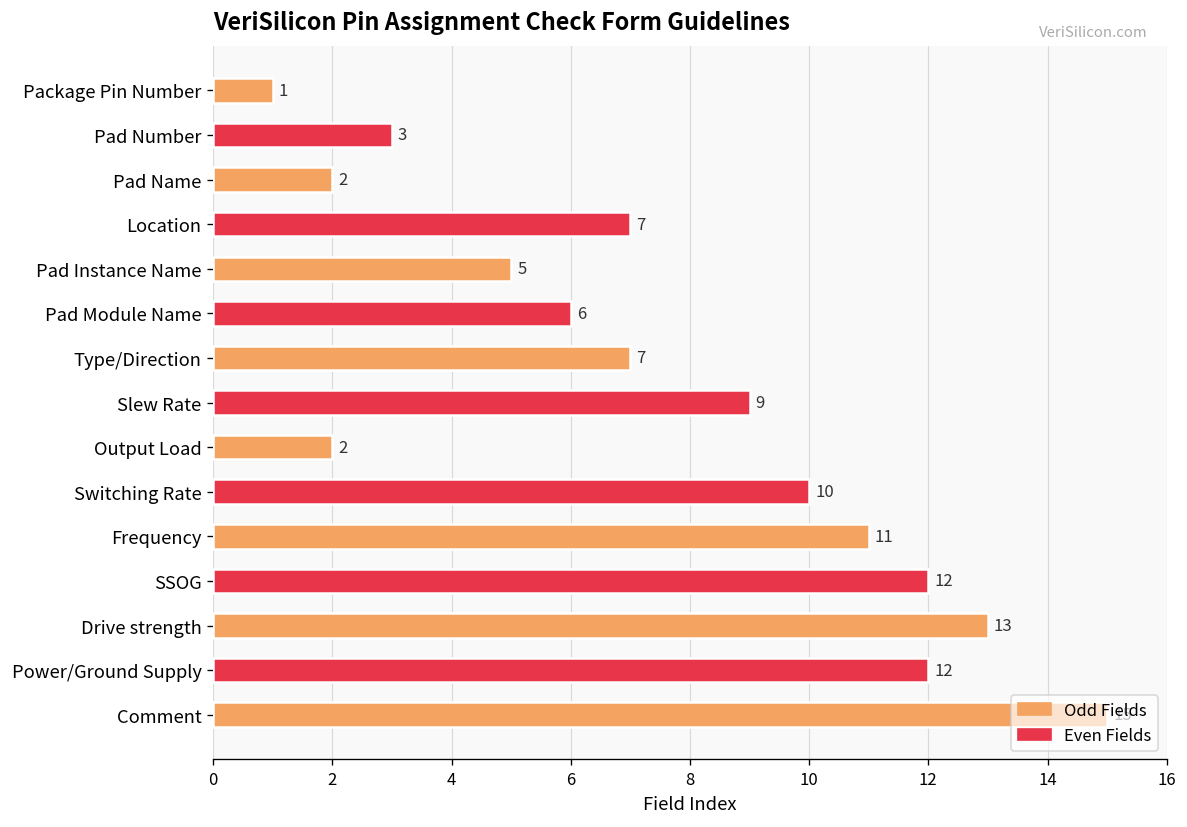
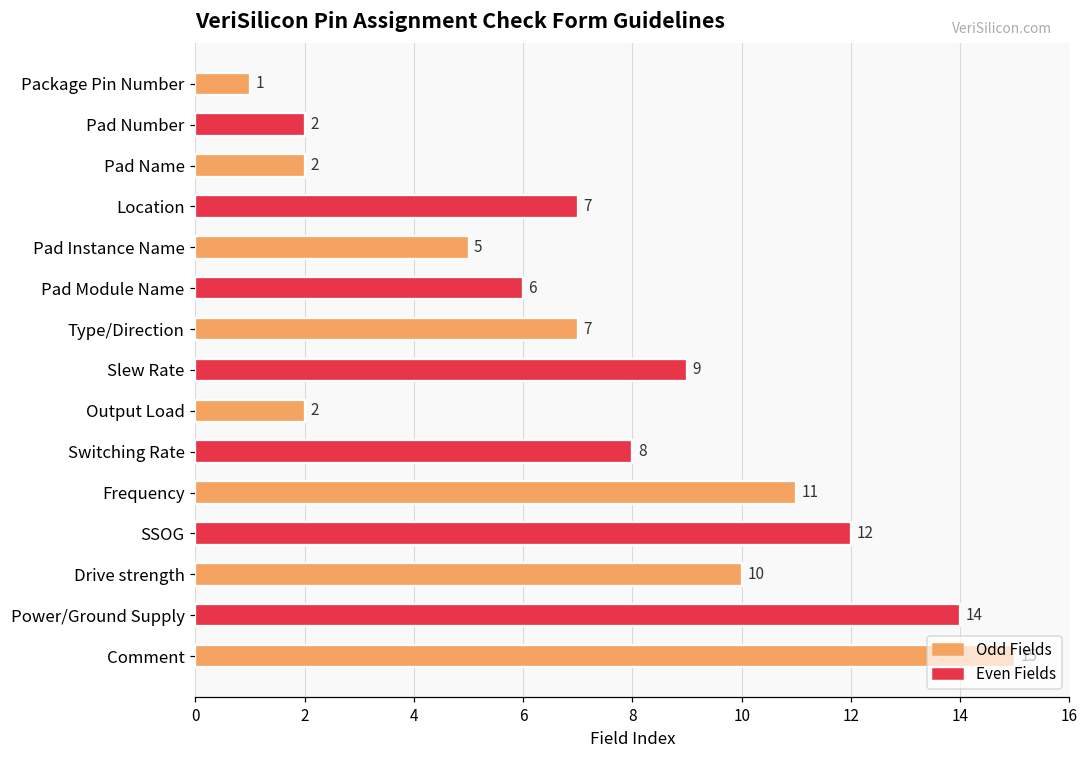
Pad Number: 3 -> 2
Switching Rate: 10 -> 8
Drive strength: 13 -> 10
Power/Ground Supply: 12 -> 14
